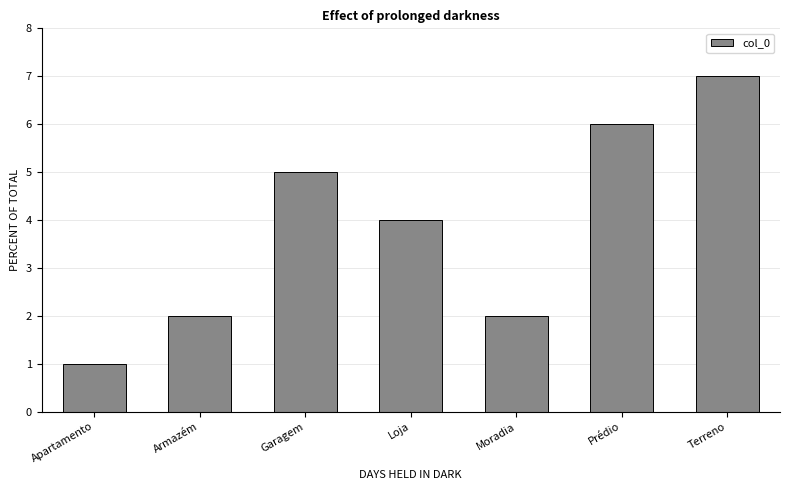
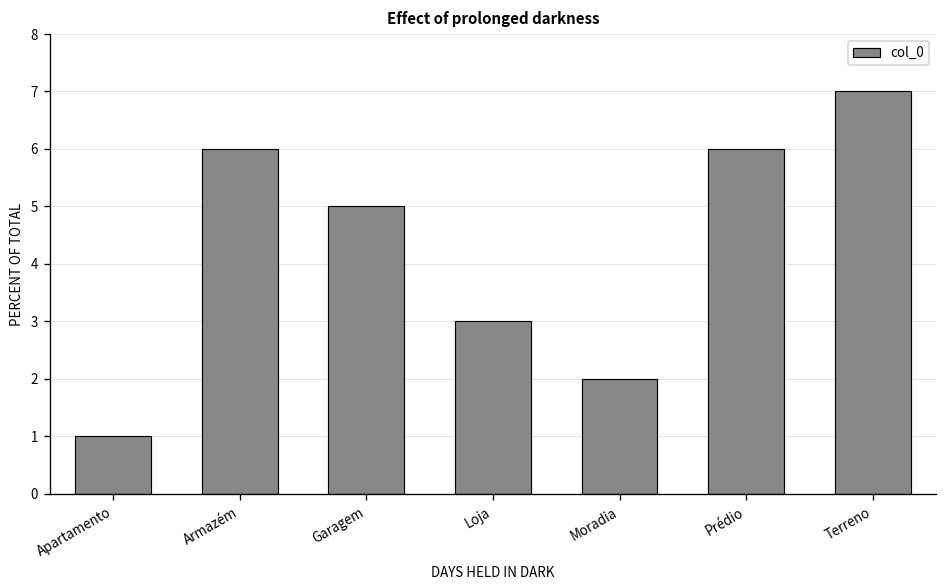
Armazém: 2 -> 6
Loja: 4 -> 3
